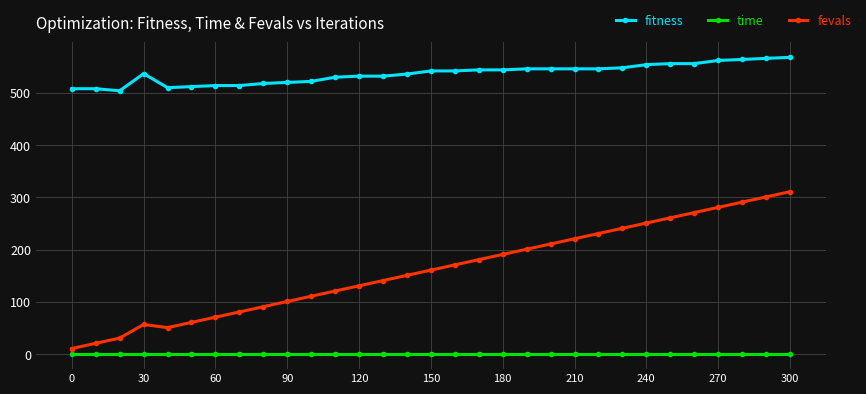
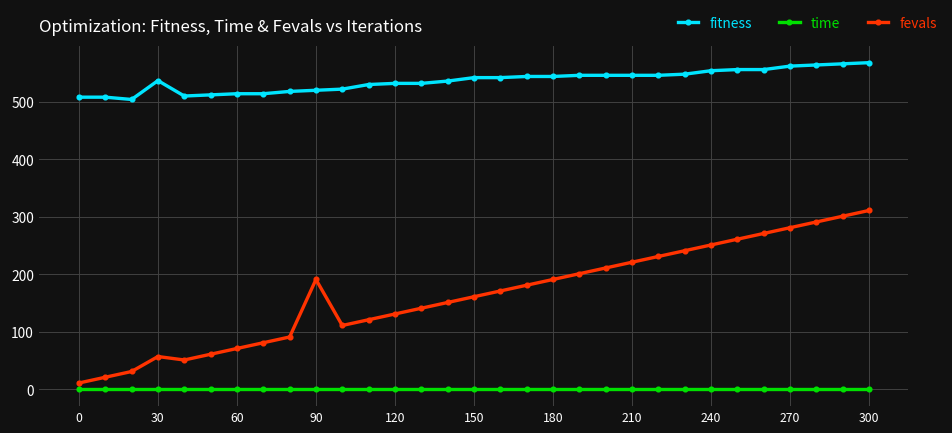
fevals, 90: 100 -> 190
